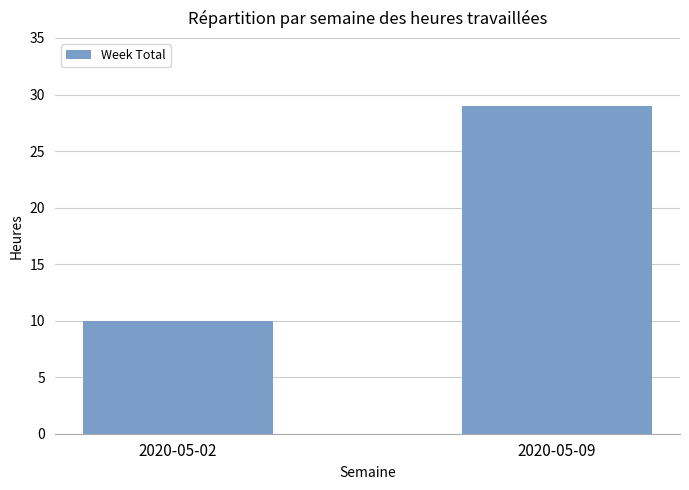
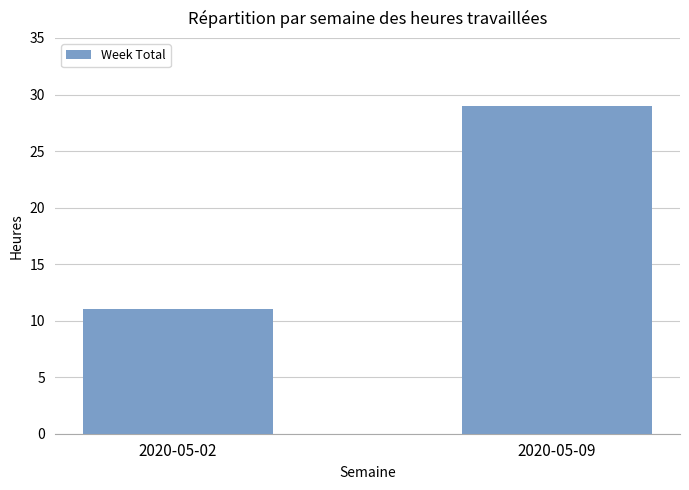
2020-05-02: 10 -> 11
